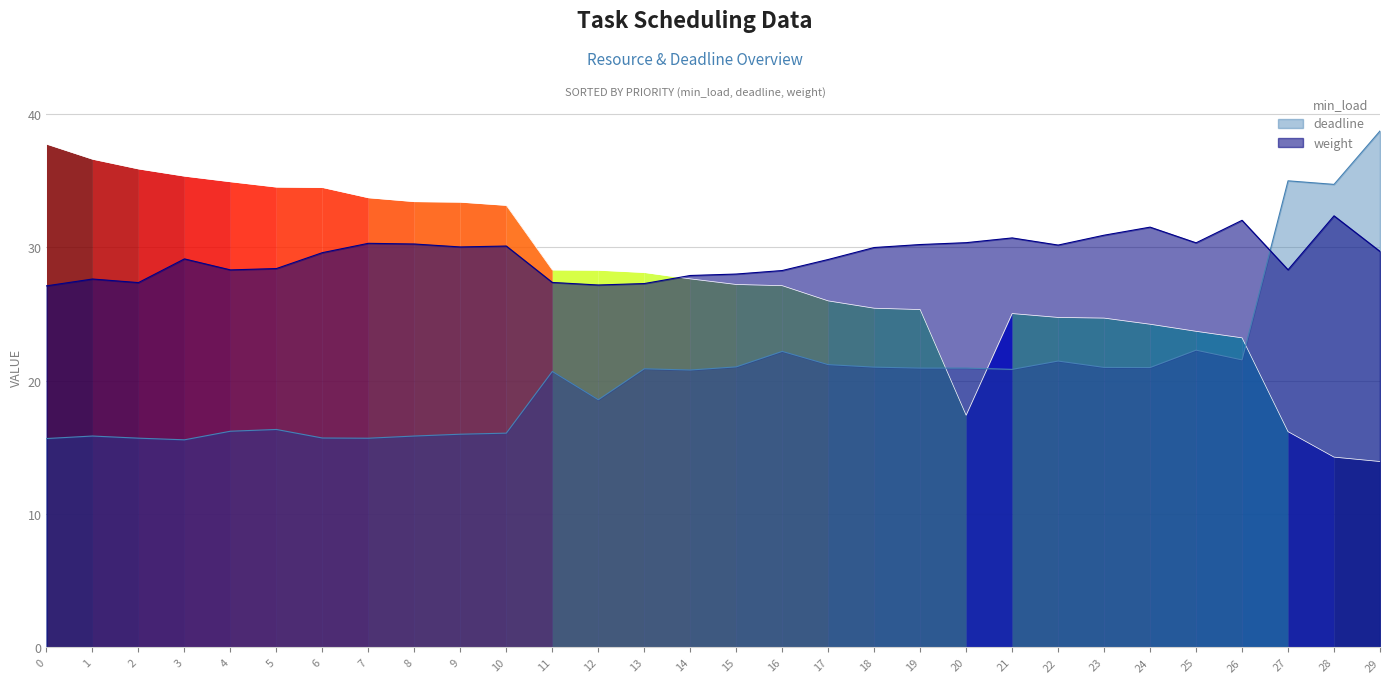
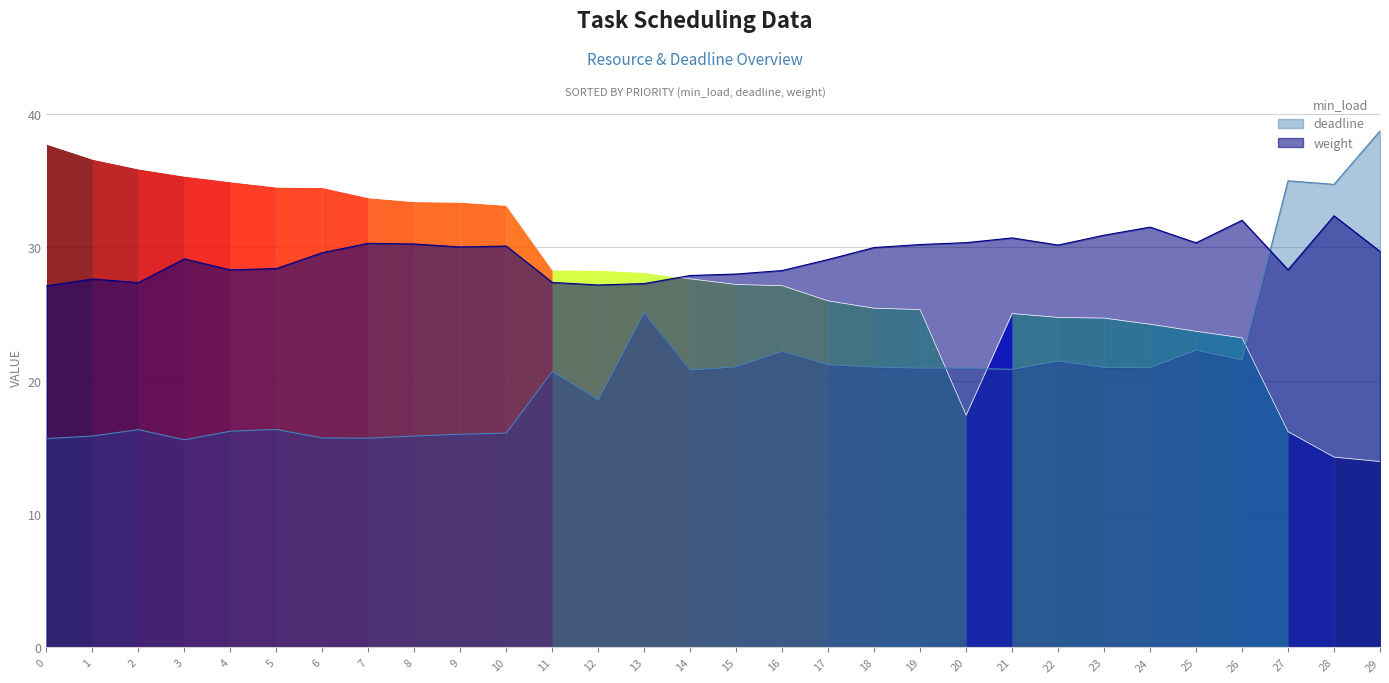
deadline, 2: 15.7 -> 16.3
deadline, 13: 20.9 -> 25.1
